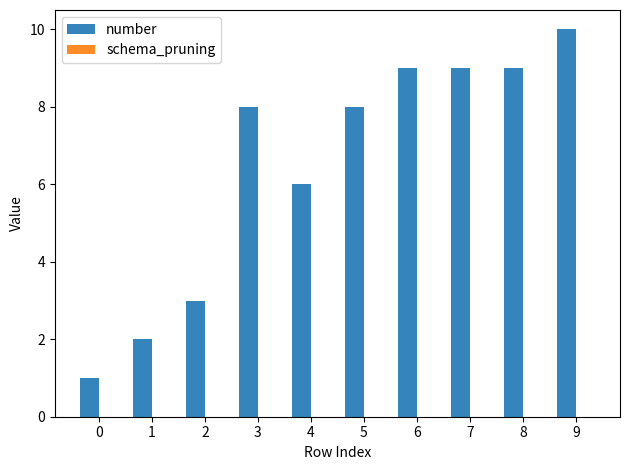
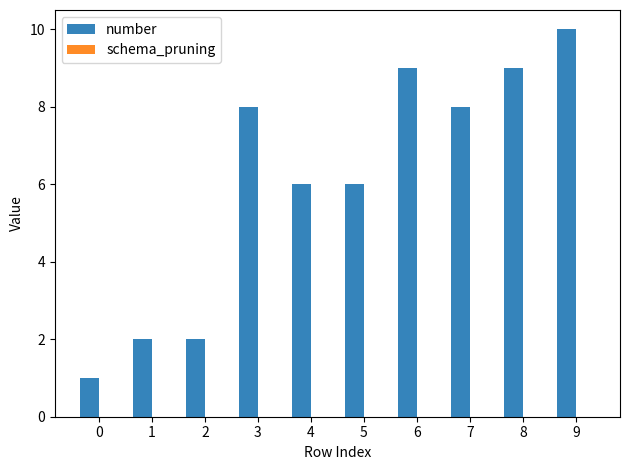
number, 2: 3 -> 2
number, 5: 8 -> 6
number, 7: 9 -> 8
